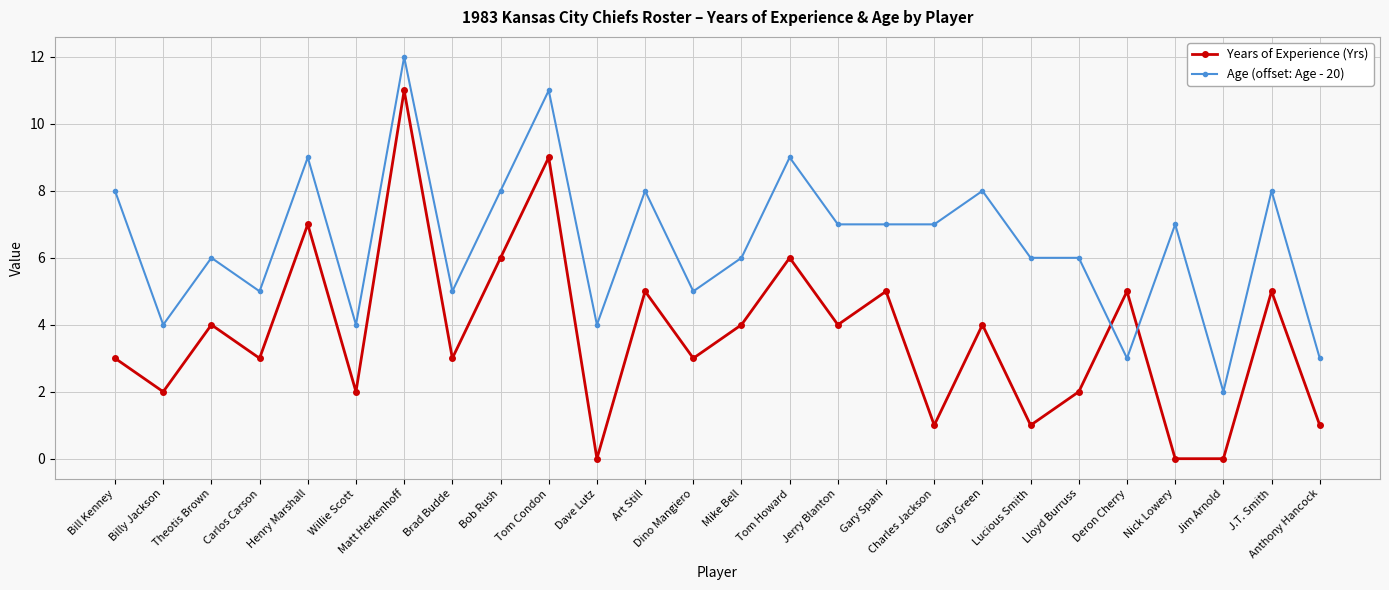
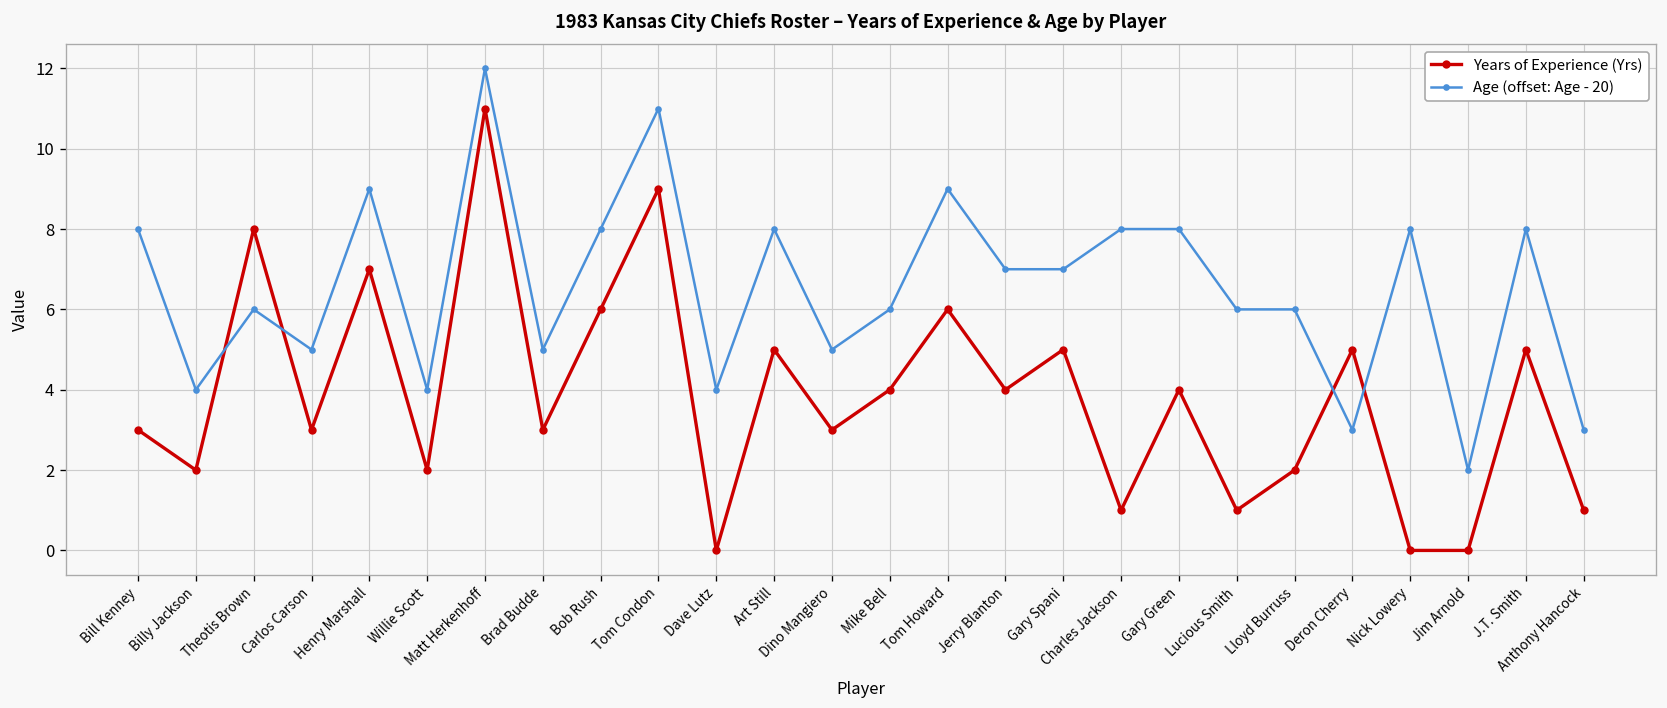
Years of Experience (Yrs), Theotis Brown: 4 -> 8
Age (offset: Age - 20), Charles Jackson: 7.0 -> 8.0
Age (offset: Age - 20), Nick Lowery: 7.0 -> 8.0
